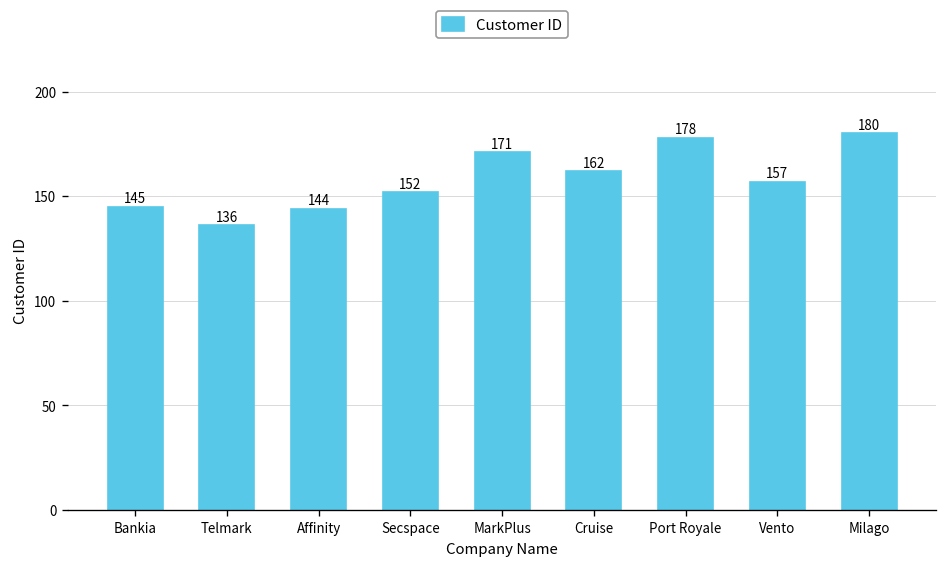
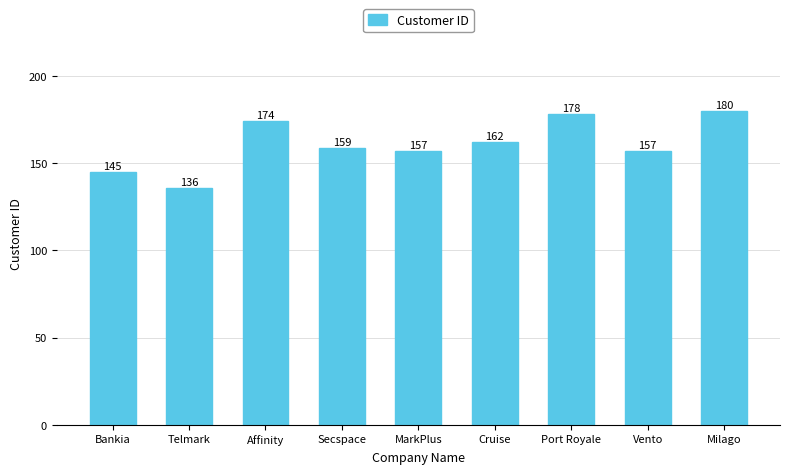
Affinity: 144 -> 174
Secspace: 152 -> 159
MarkPlus: 171 -> 157
